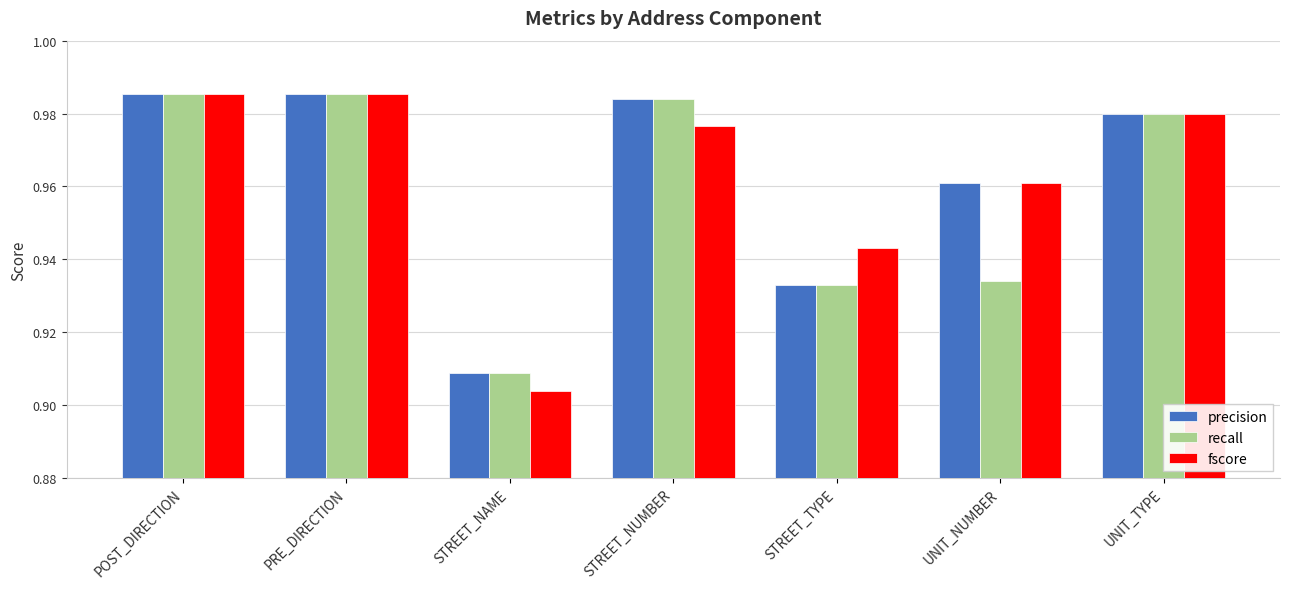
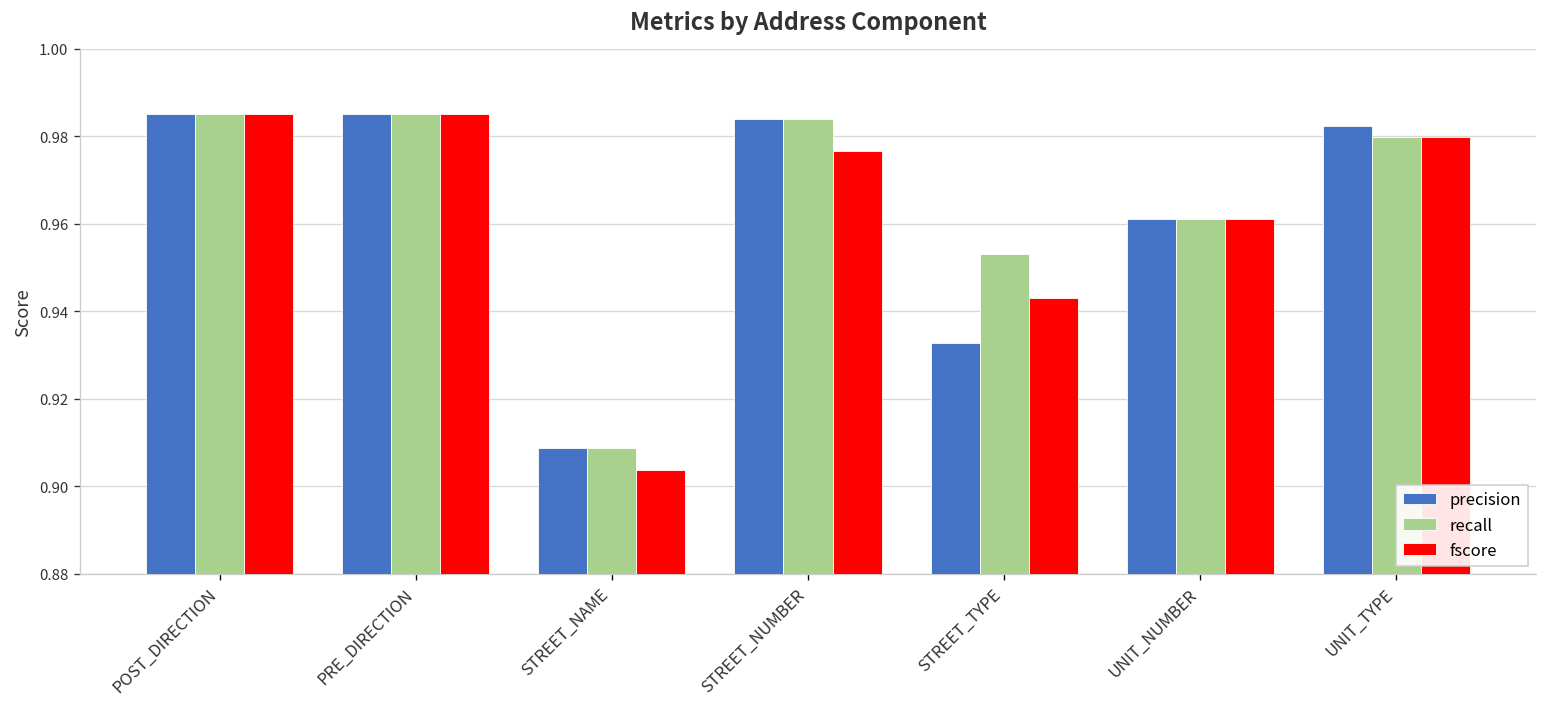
recall, STREET_TYPE: 0.933 -> 0.953
recall, UNIT_NUMBER: 0.934 -> 0.961
precision, UNIT_TYPE: 0.980 -> 0.983
